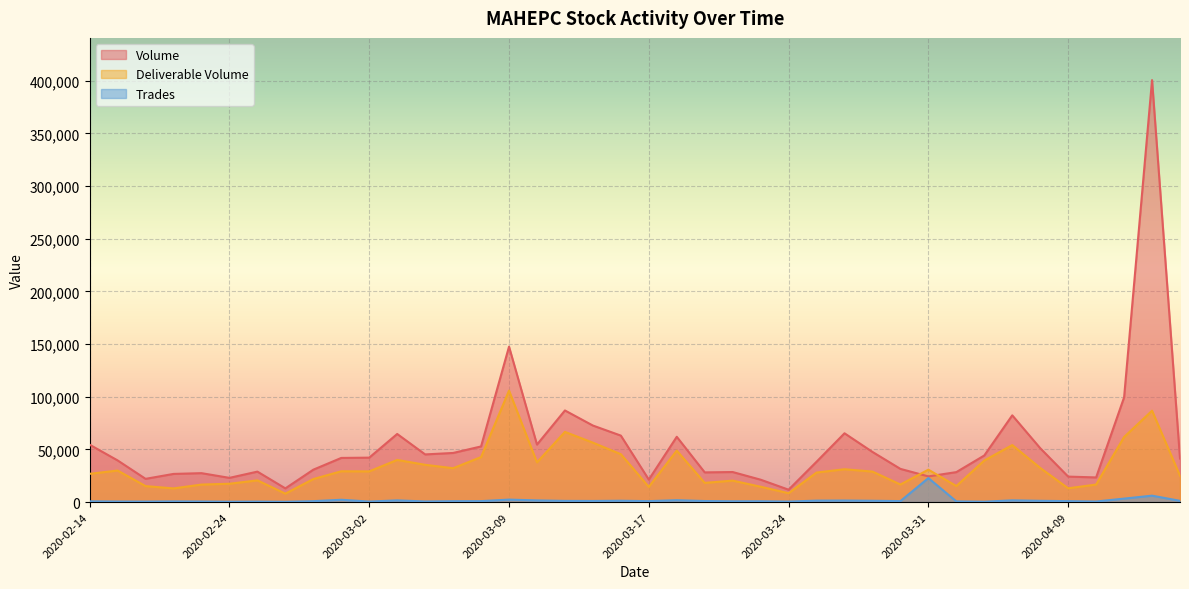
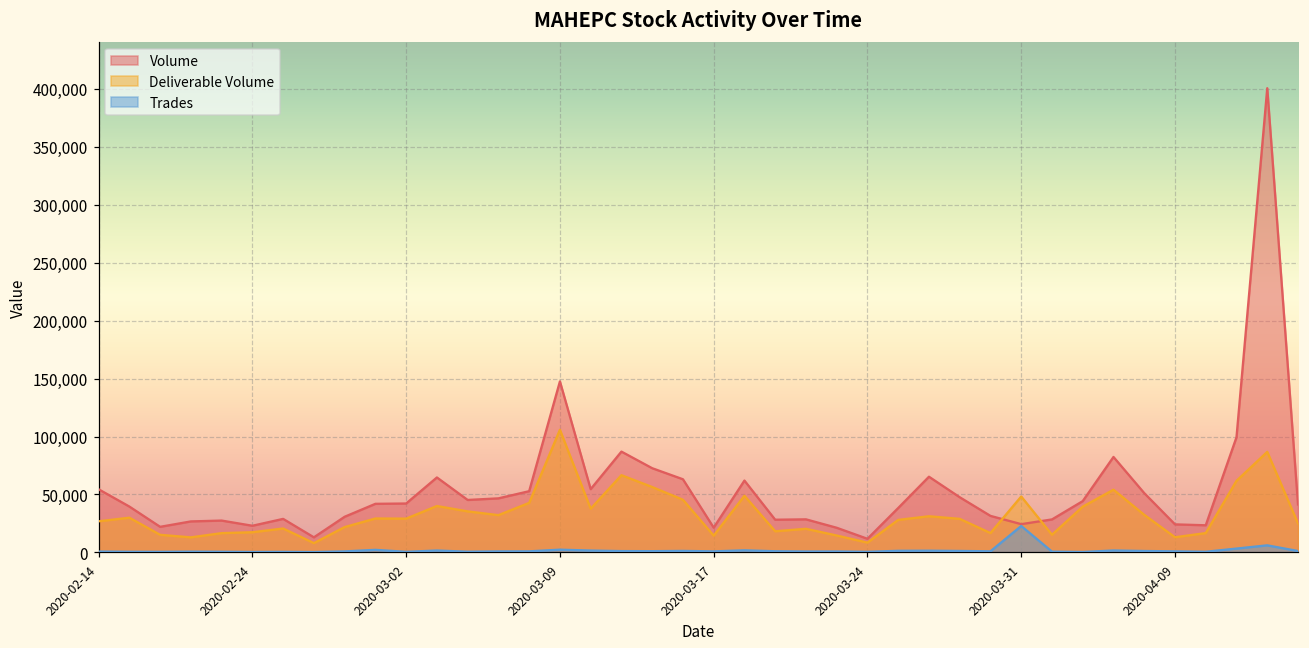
Deliverable Volume, 2020-03-31: 31,000 -> 48,000
